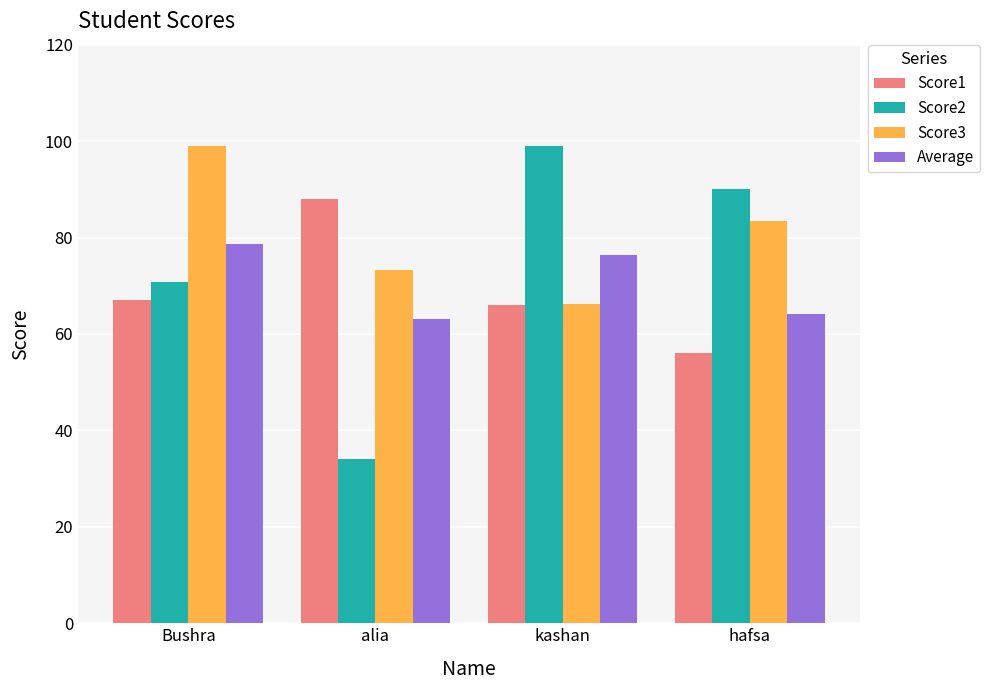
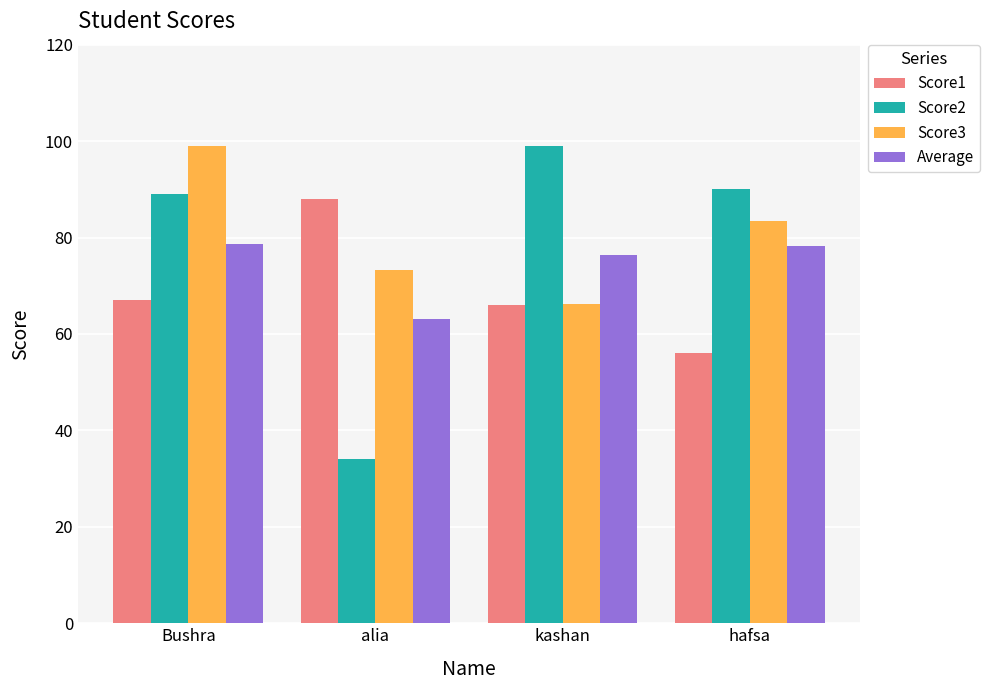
Score2, Bushra: 71 -> 89
Average, hafsa: 64 -> 78
